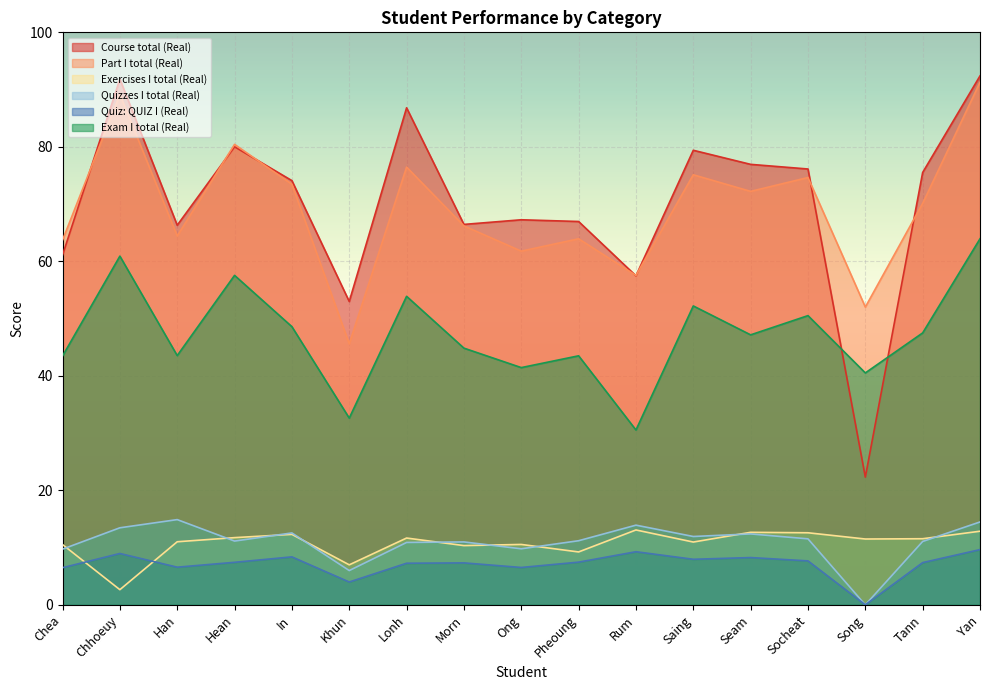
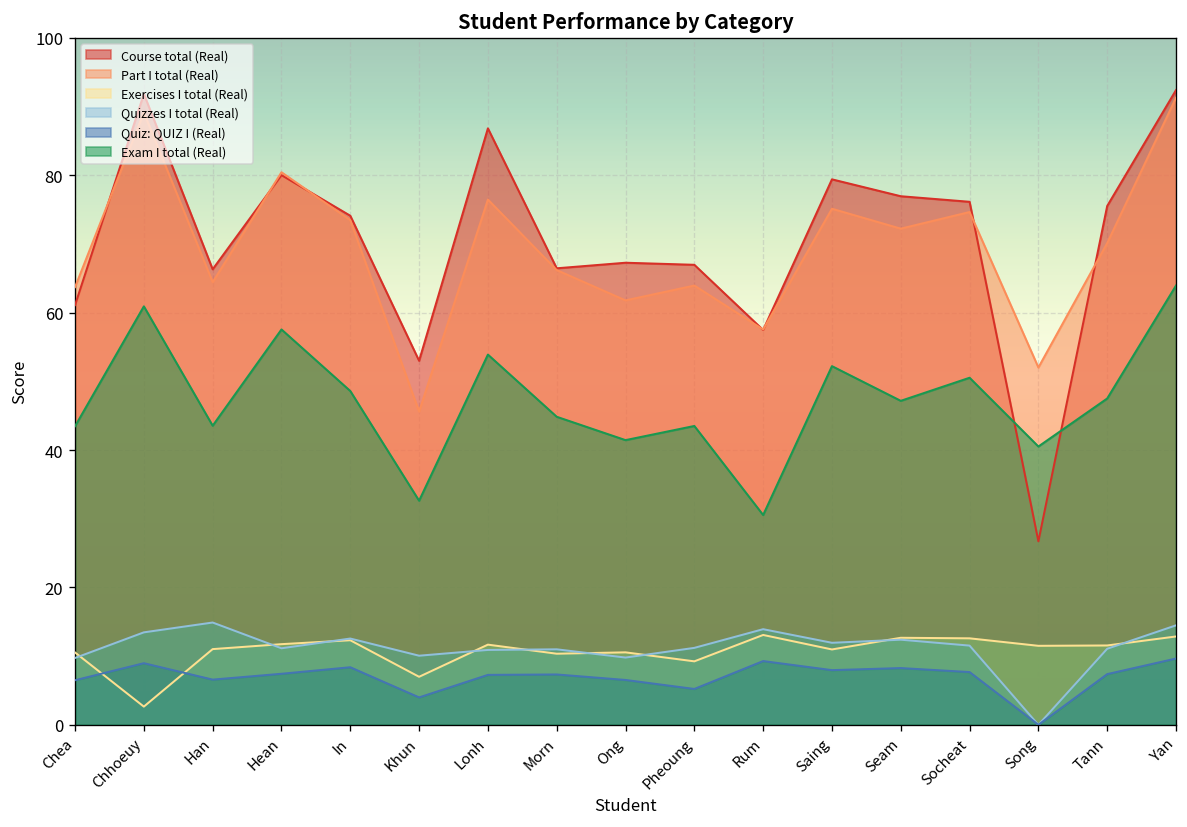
Quizzes I total (Real), Khun: 6 -> 10
Quiz: QUIZ I (Real), Pheoung: 7 -> 5
Course total (Real), Song: 22 -> 27
